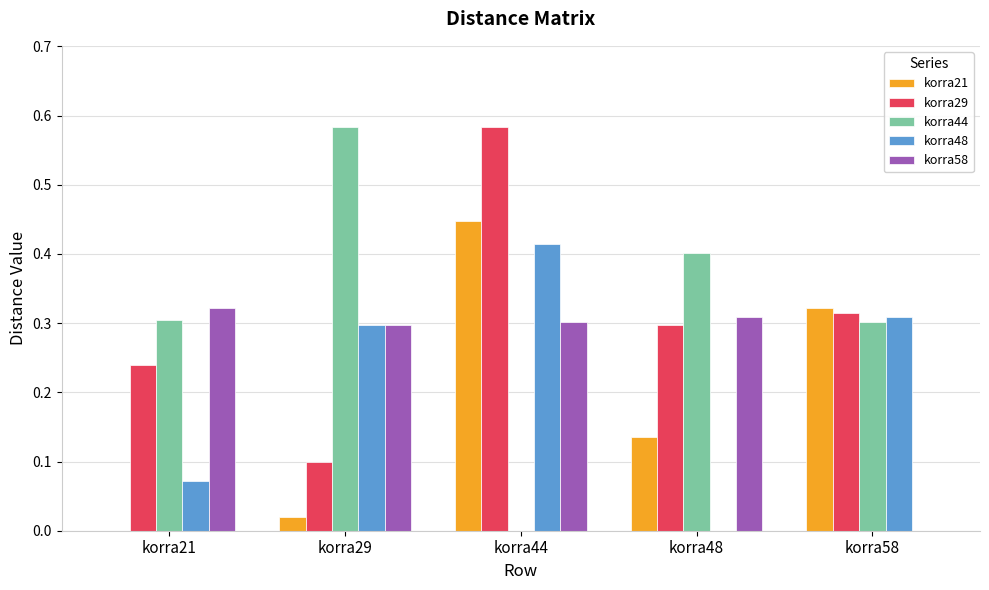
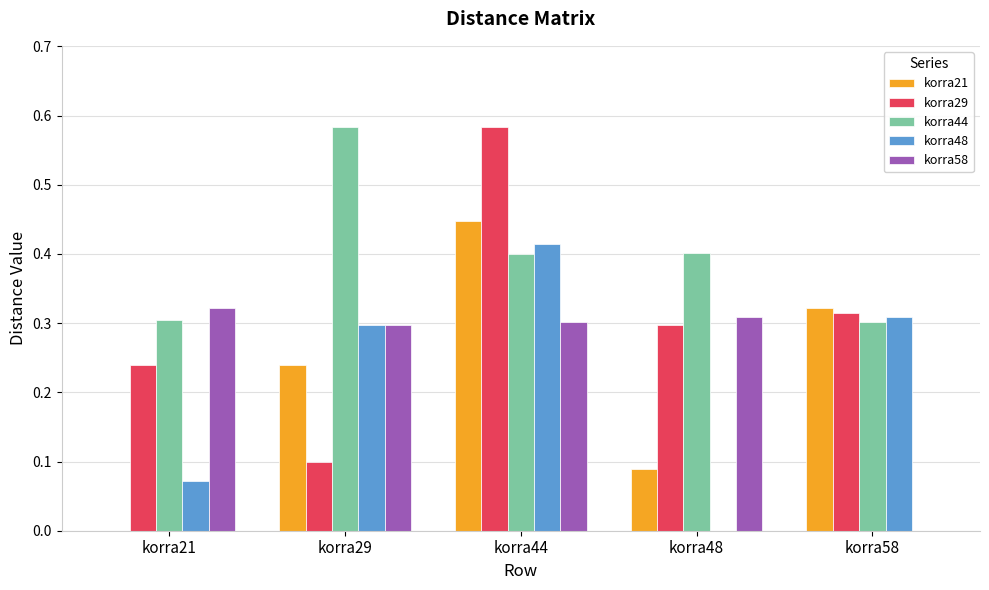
korra21, korra29: 0.02 -> 0.24
korra44, korra44: 0.0 -> 0.4
korra21, korra48: 0.14 -> 0.09
